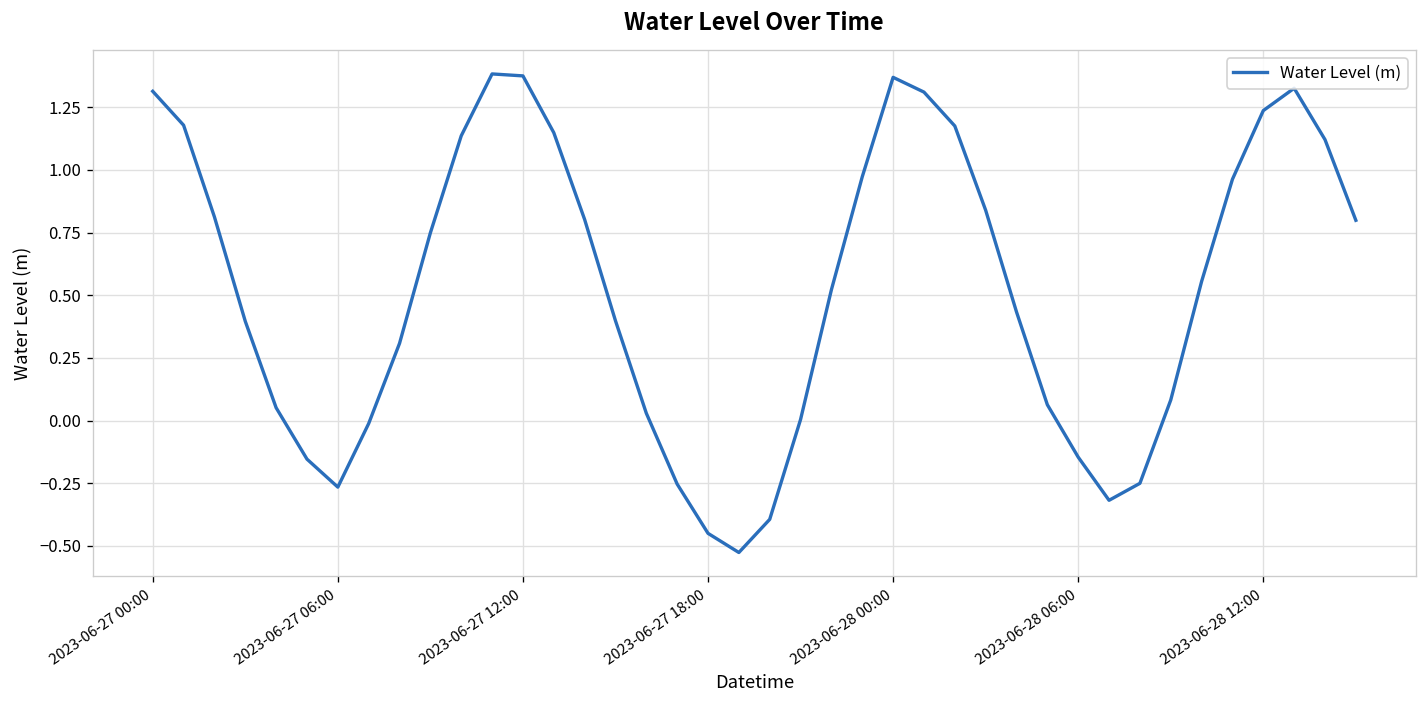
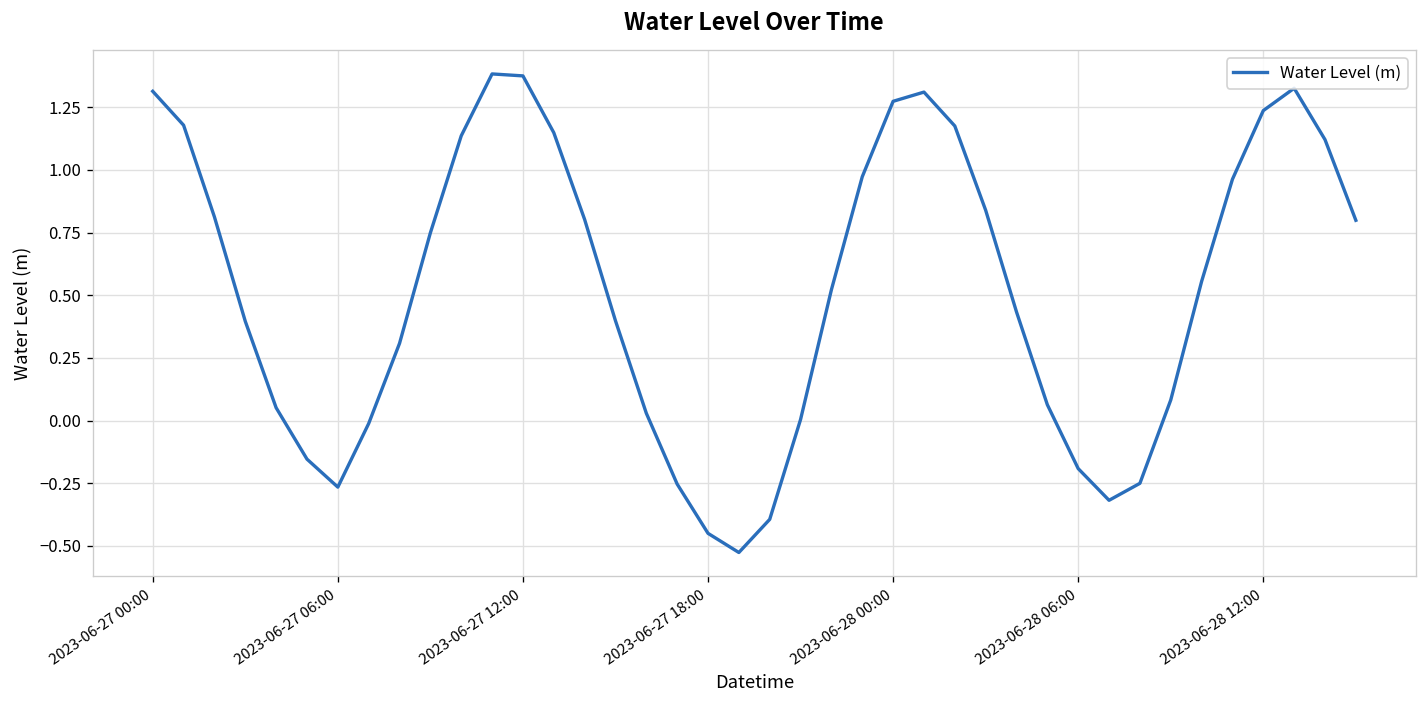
2023-06-28 00:00: 1.37 -> 1.27
2023-06-28 06:00: -0.15 -> -0.19
